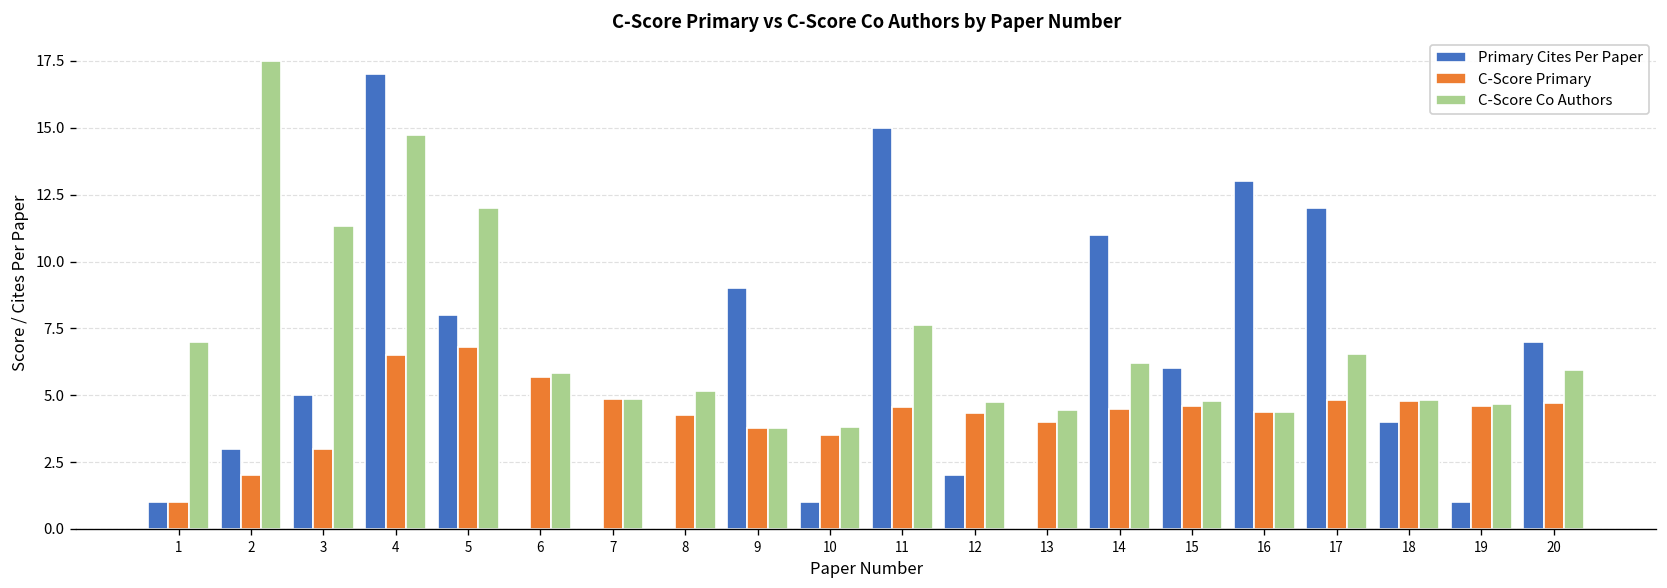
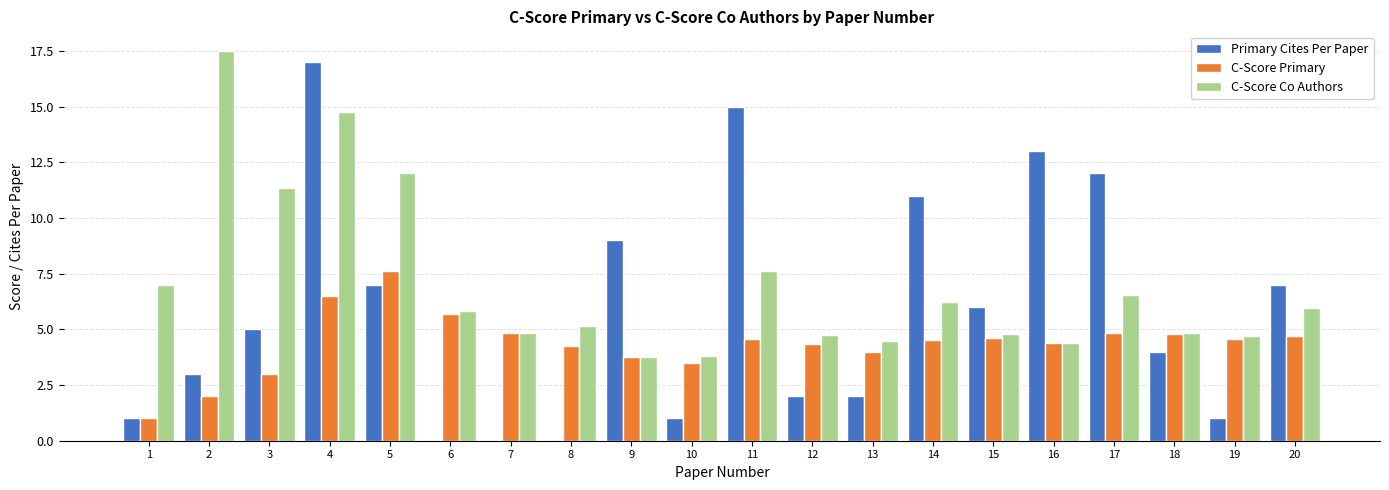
Primary Cites Per Paper, 5: 8 -> 7
C-Score Primary, 5: 6.8 -> 7.6
Primary Cites Per Paper, 13: 0 -> 2
